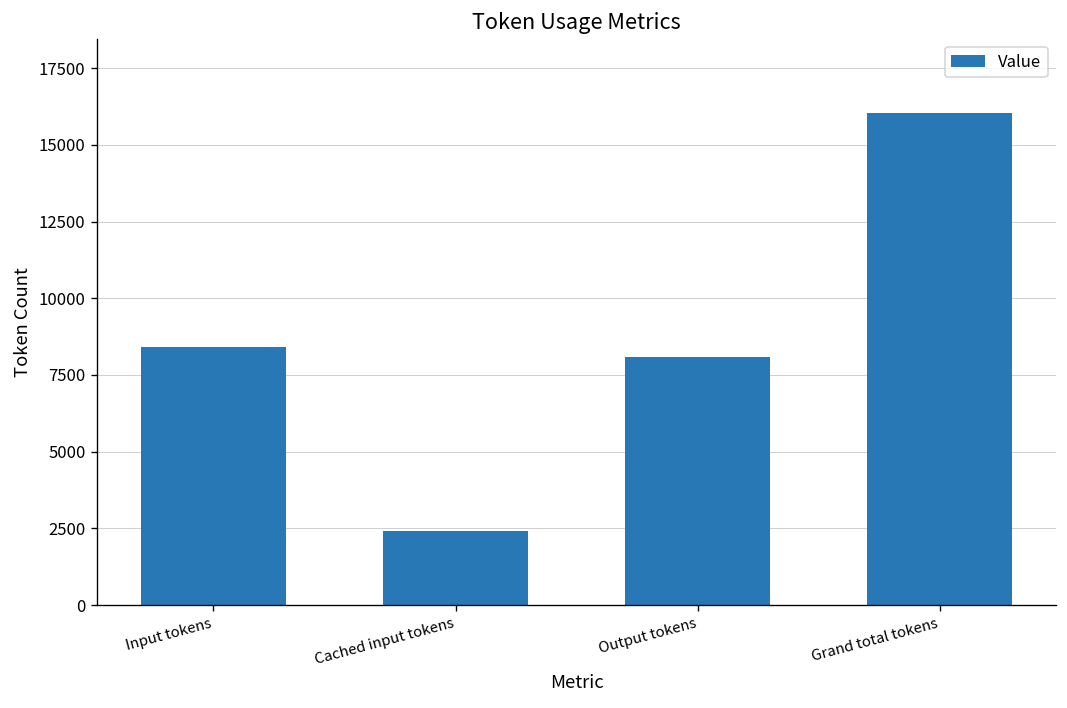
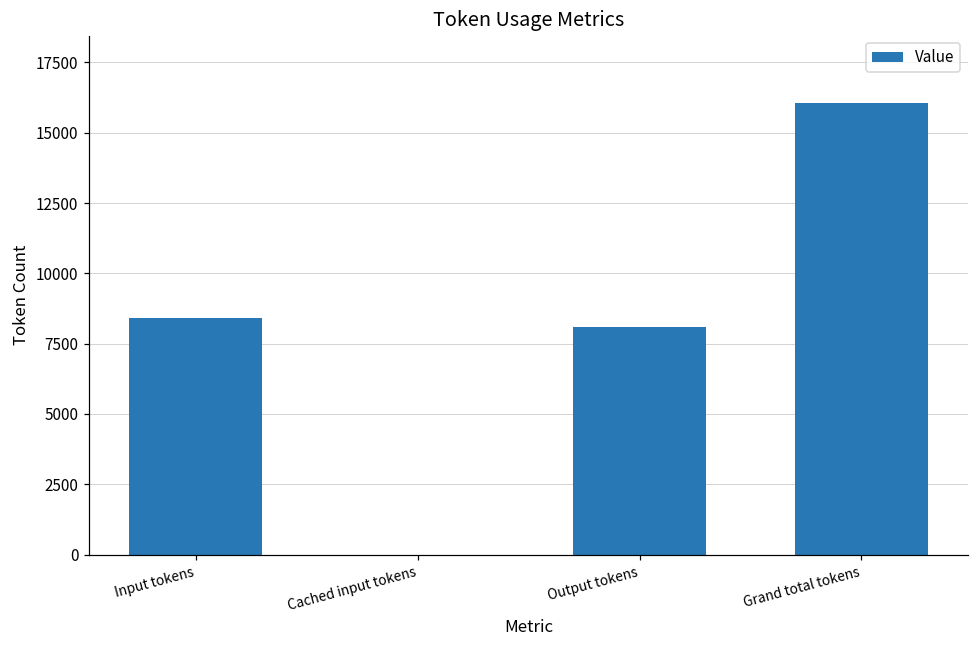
Cached input tokens: 2400 -> 0
